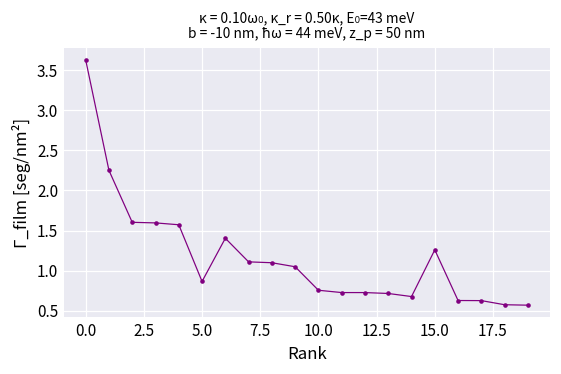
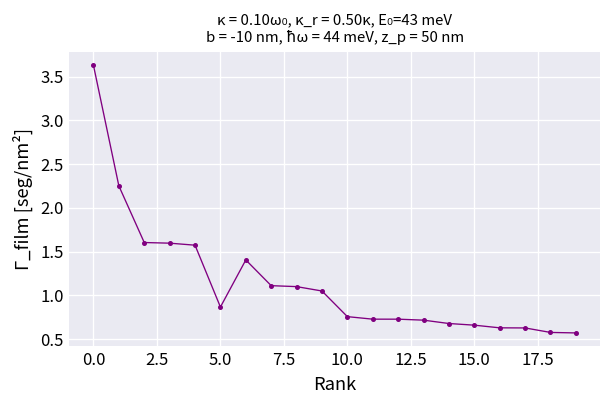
15.0: 1.3 -> 0.7
